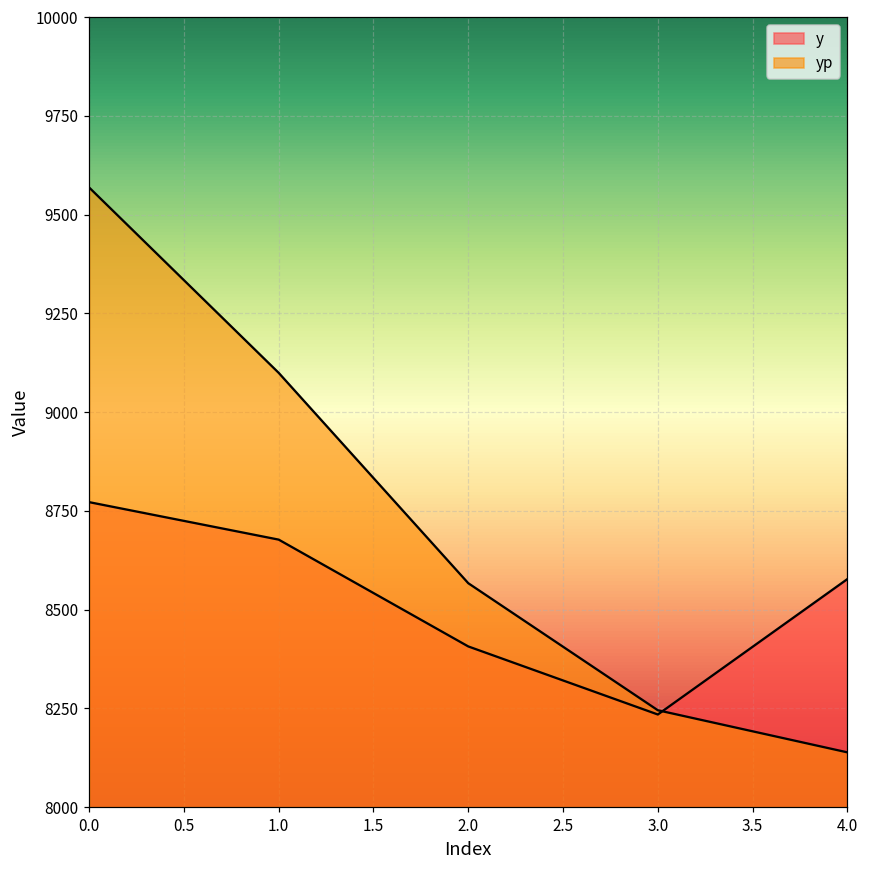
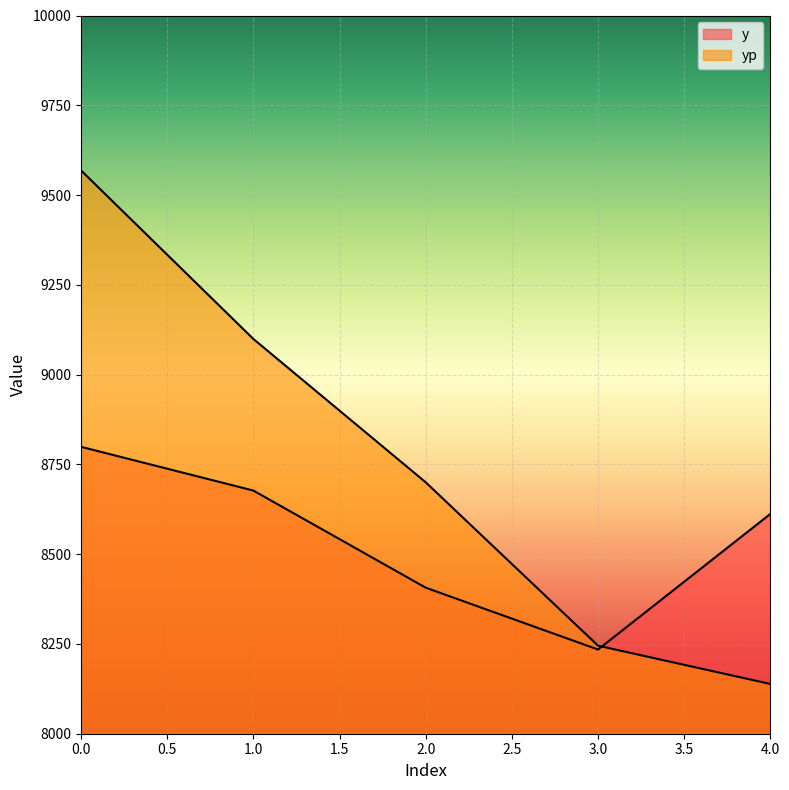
y, 0.0: 8770 -> 8800
yp, 2.0: 8570 -> 8700
y, 4.0: 8580 -> 8610
